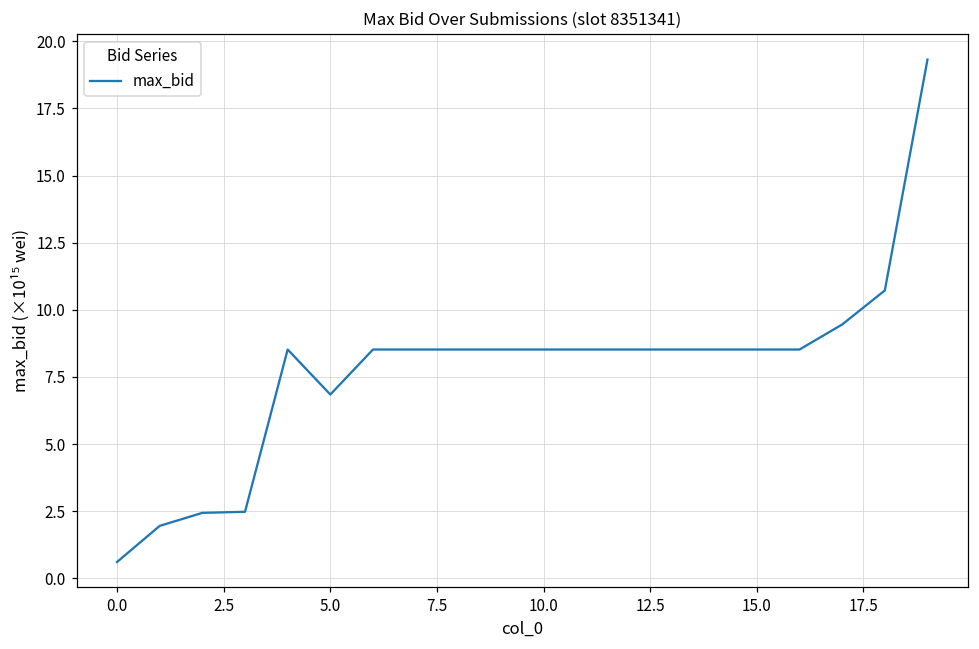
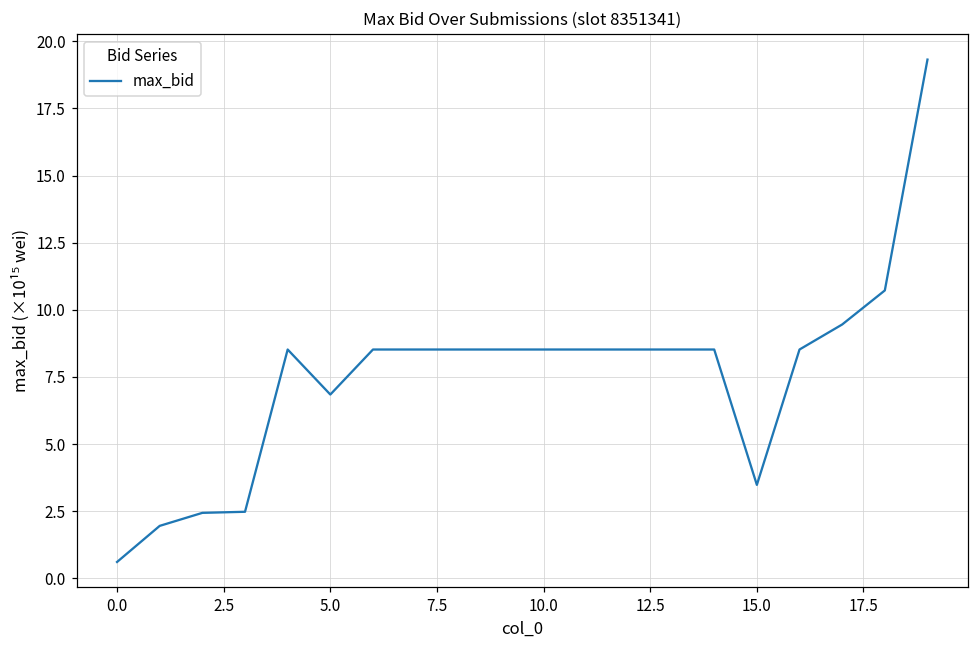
15.0: 8.5 -> 3.5
